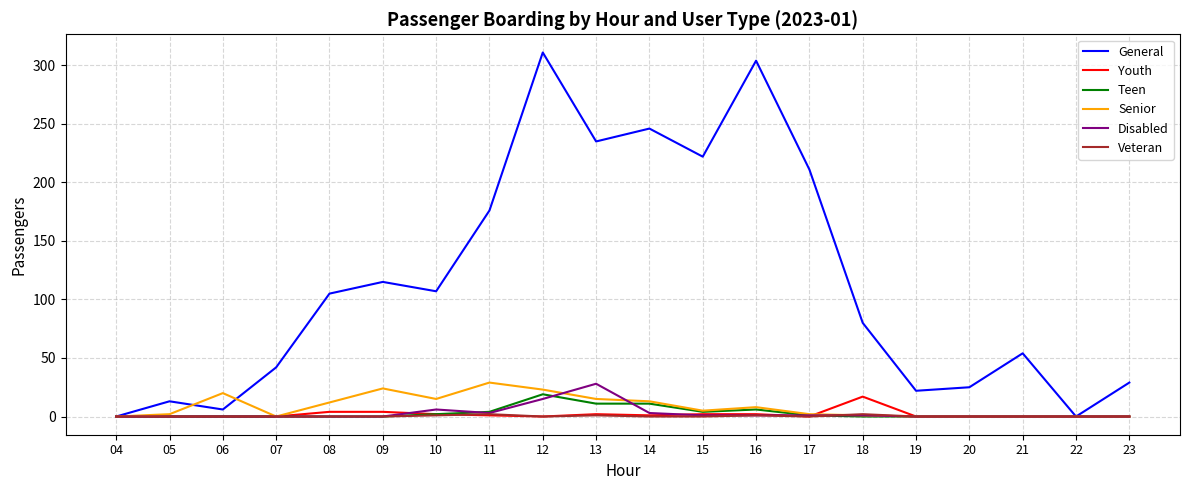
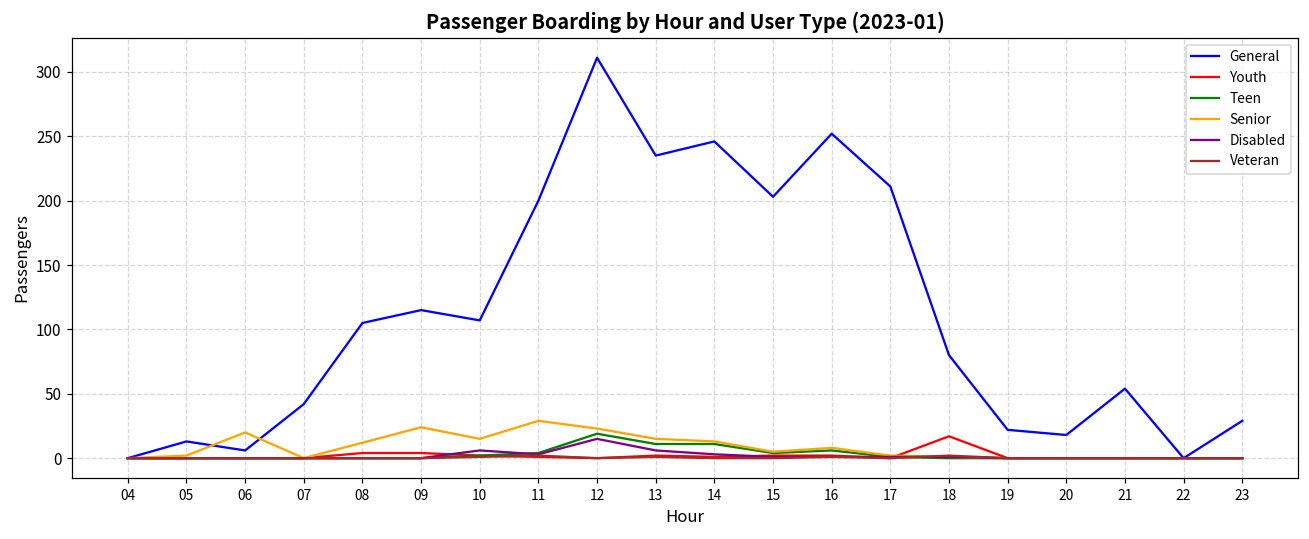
General, 11: 176 -> 200
Disabled, 13: 28 -> 6
General, 15: 222 -> 203
General, 16: 304 -> 252
General, 20: 25 -> 18
